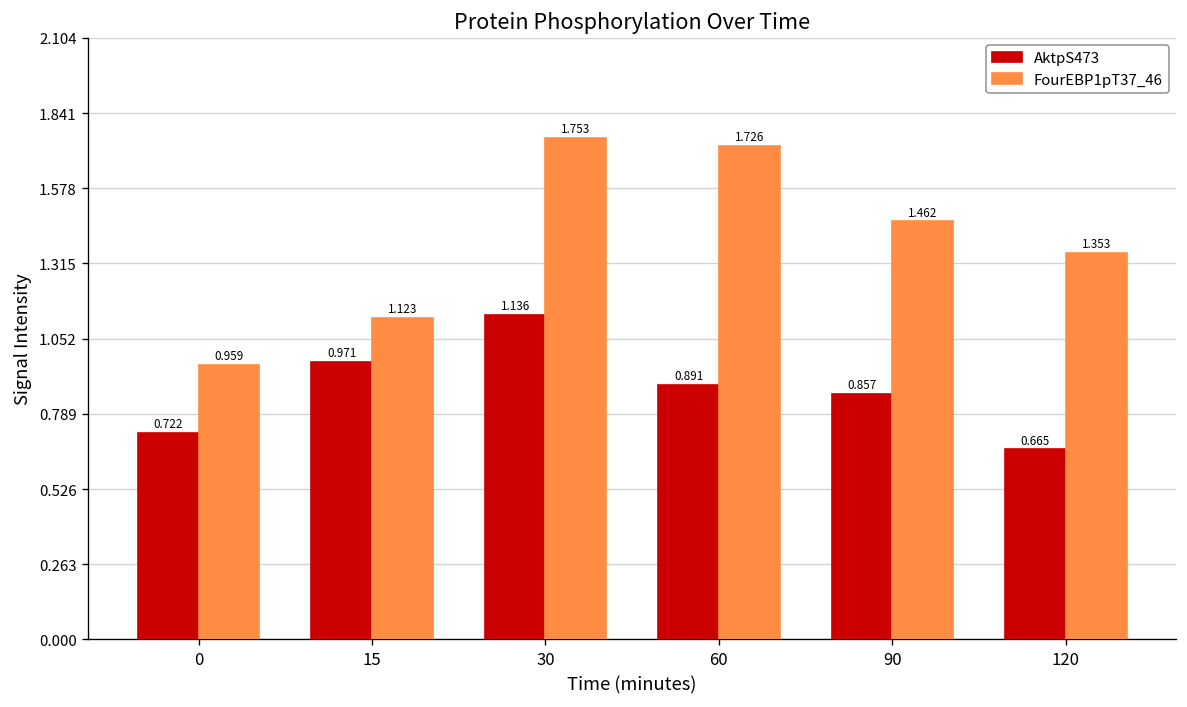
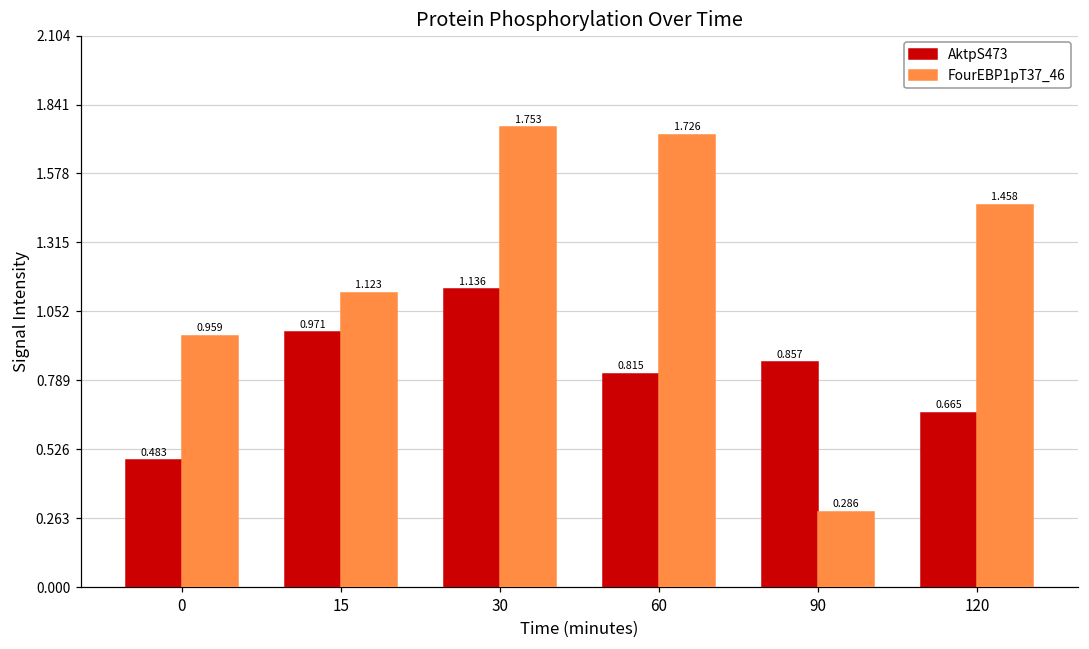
AktpS473, 0: 0.722 -> 0.483
AktpS473, 60: 0.891 -> 0.815
FourEBP1pT37_46, 90: 1.462 -> 0.286
FourEBP1pT37_46, 120: 1.353 -> 1.458
